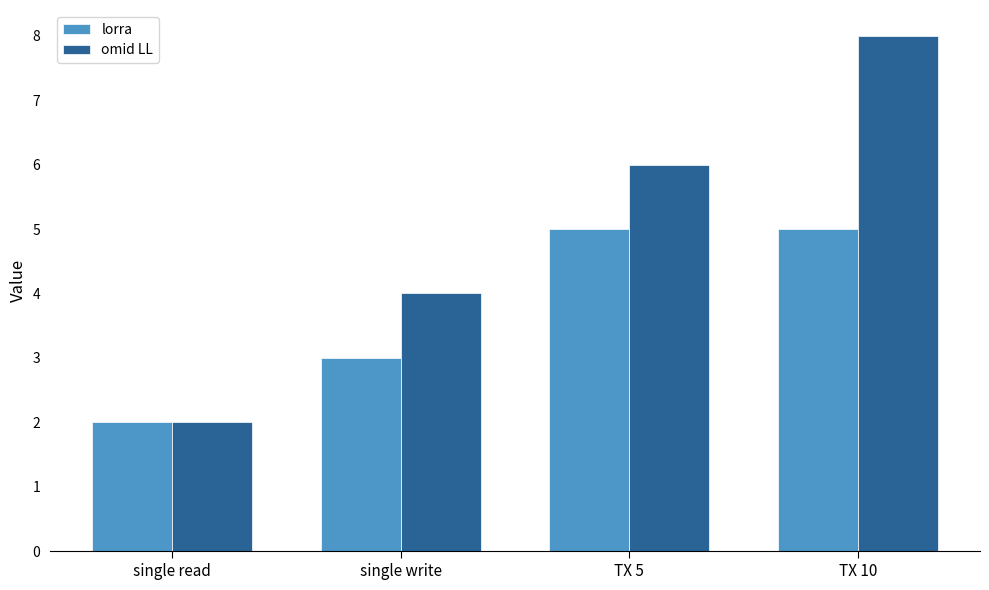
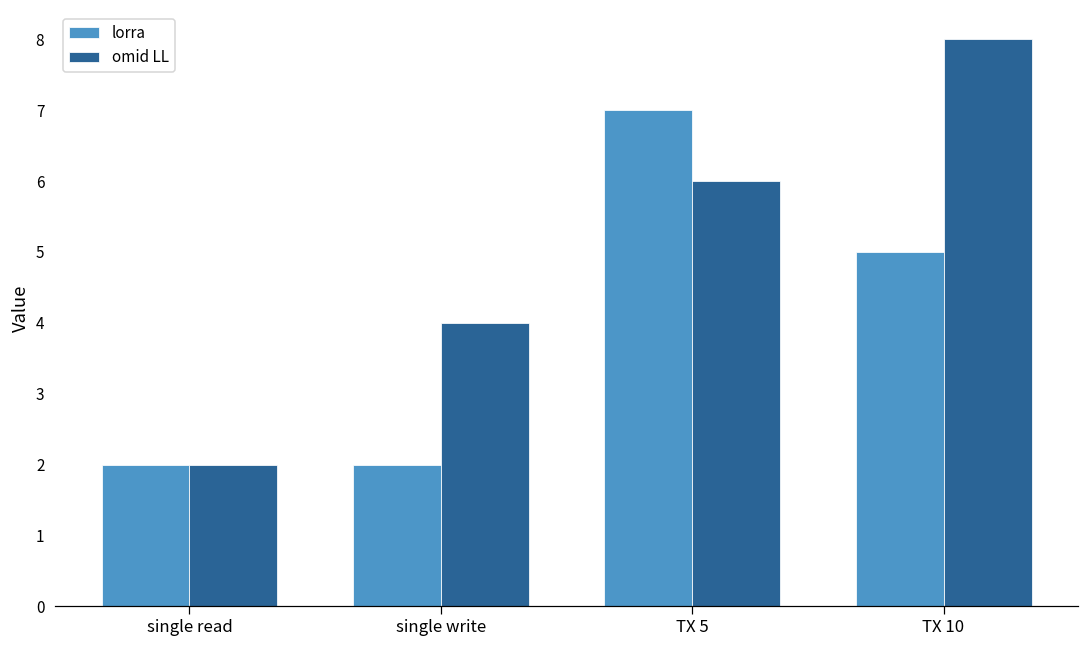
lorra, single write: 3 -> 2
lorra, TX 5: 5 -> 7
